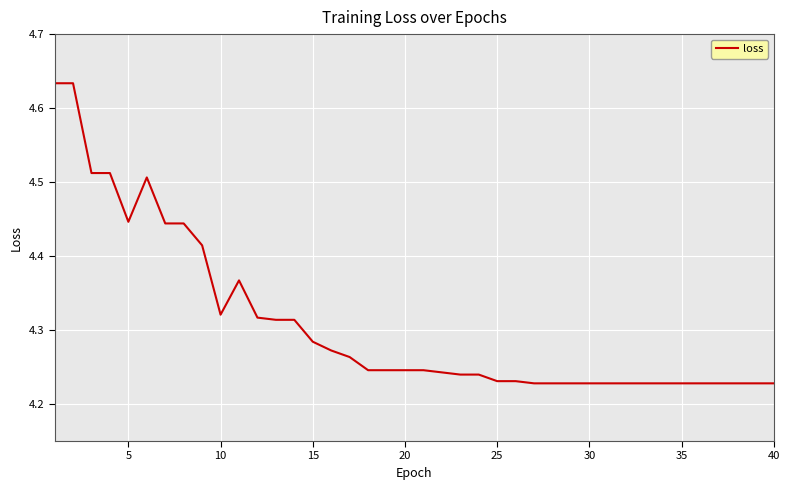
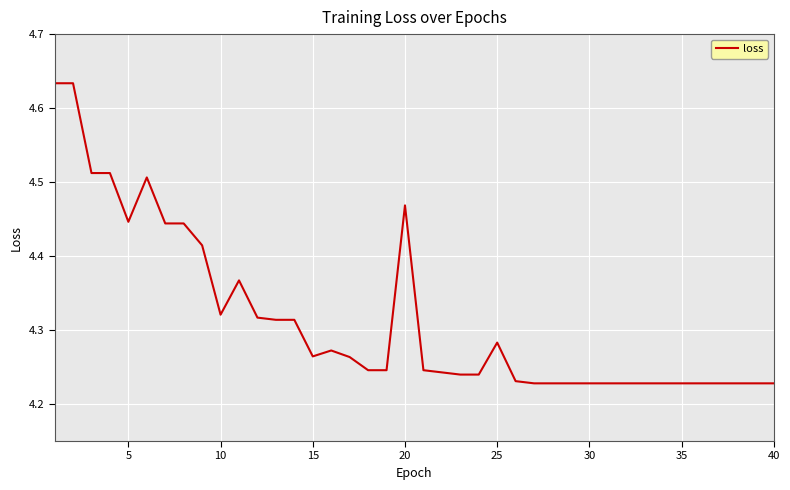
15: 4.28 -> 4.26
20: 4.25 -> 4.47
25: 4.23 -> 4.28
